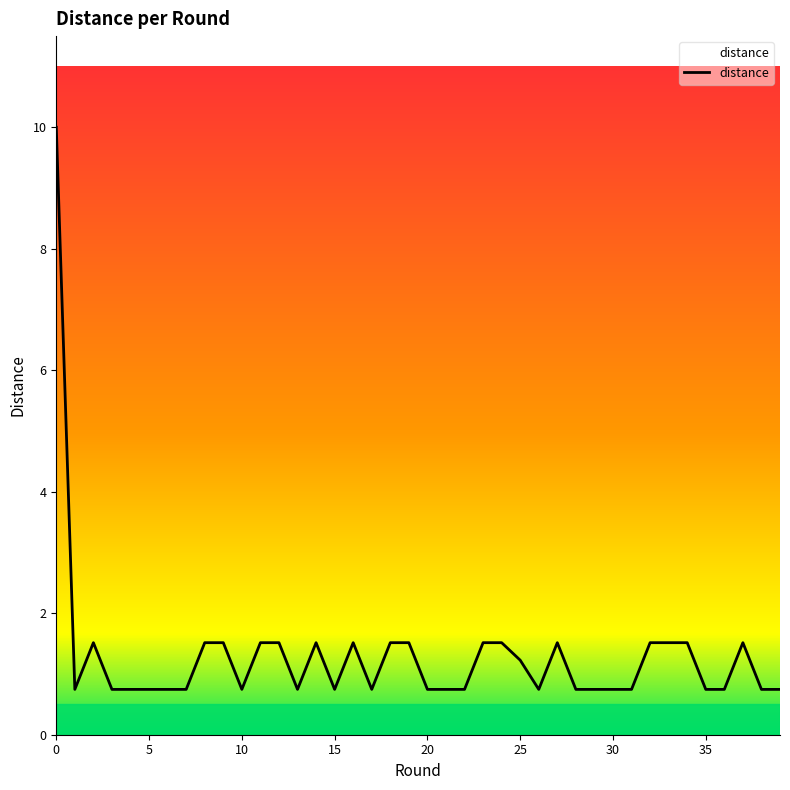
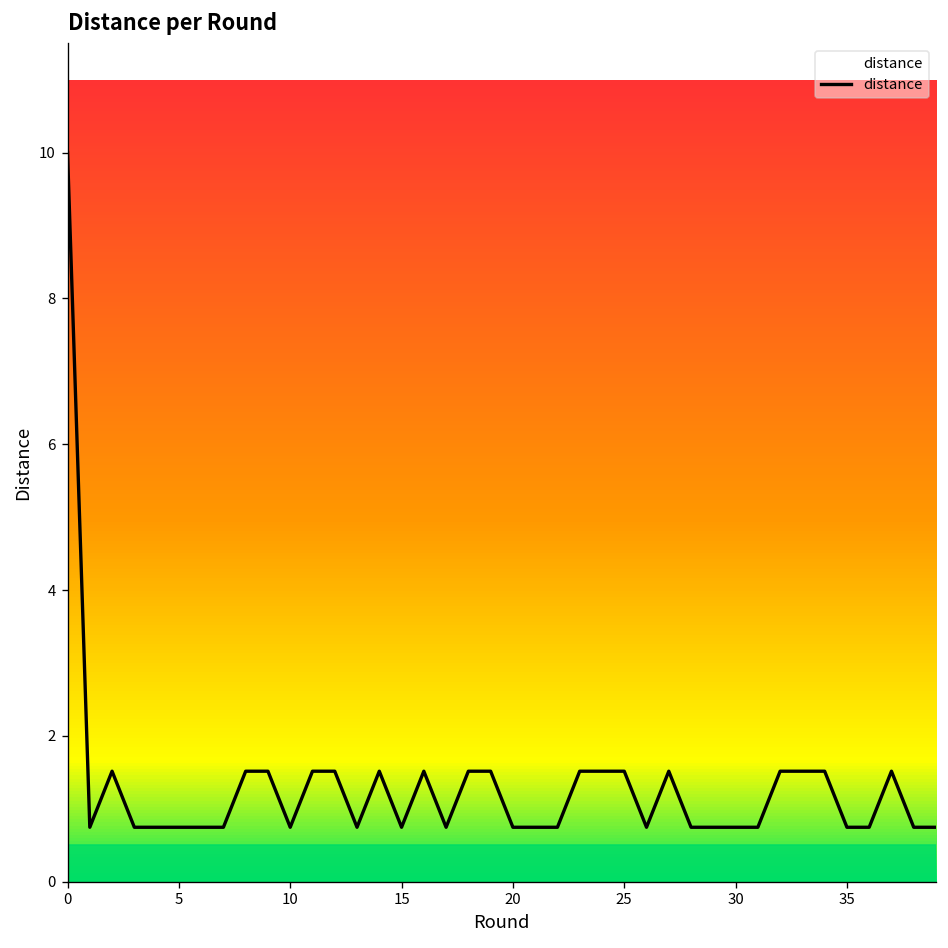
25: 1.2 -> 1.5
